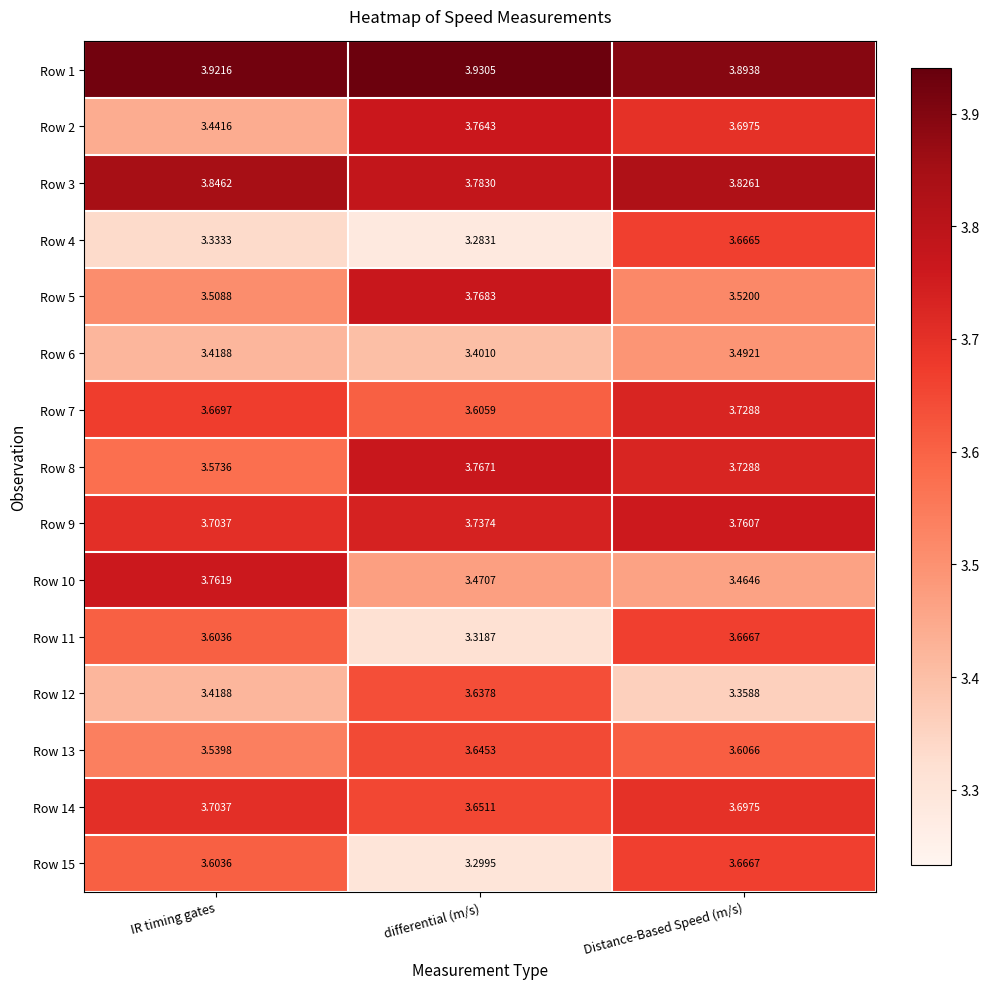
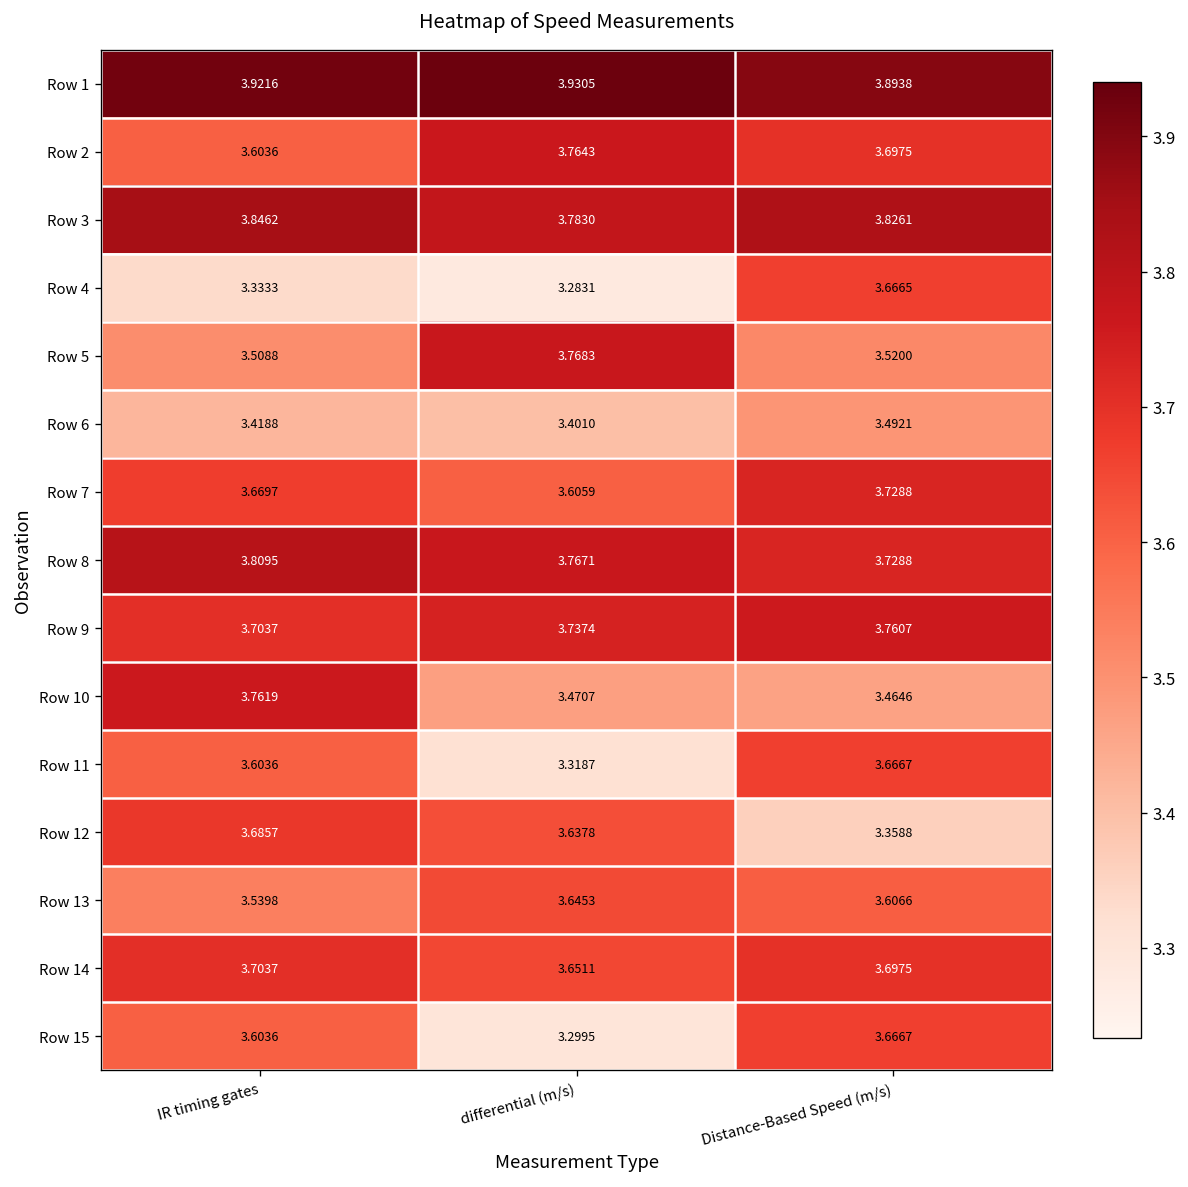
Row 2, IR timing gates: 3.4416 -> 3.6036
Row 8, IR timing gates: 3.5736 -> 3.8095
Row 12, IR timing gates: 3.4188 -> 3.6857
